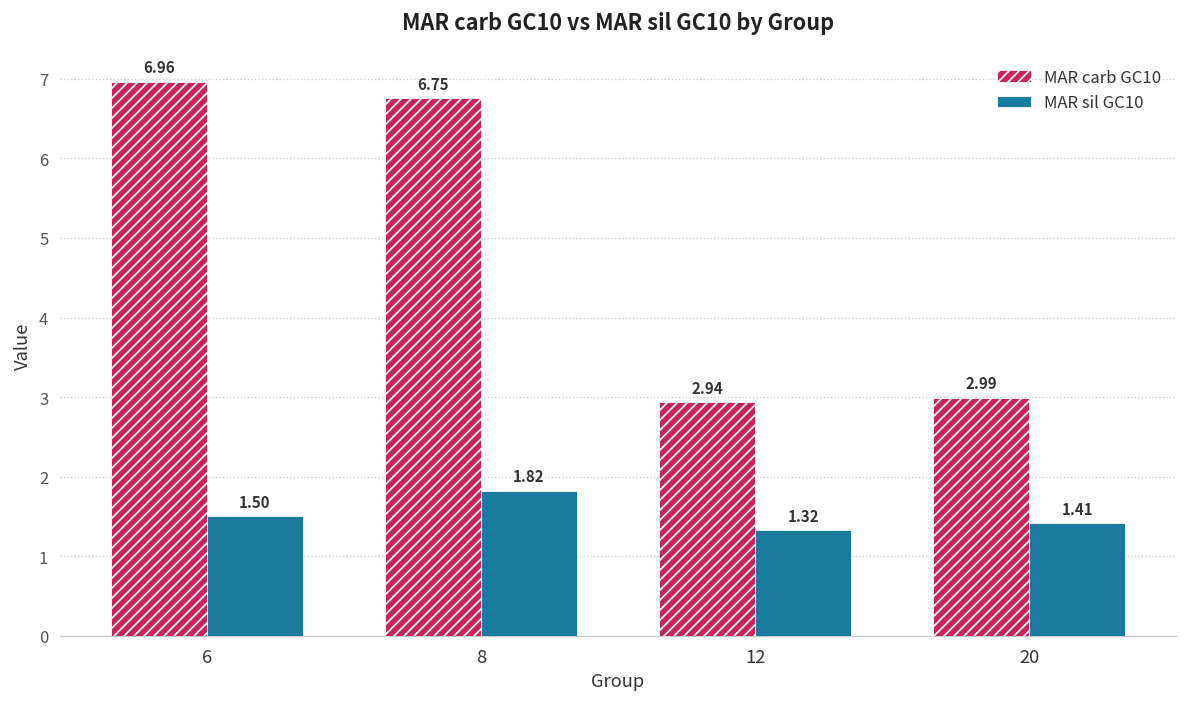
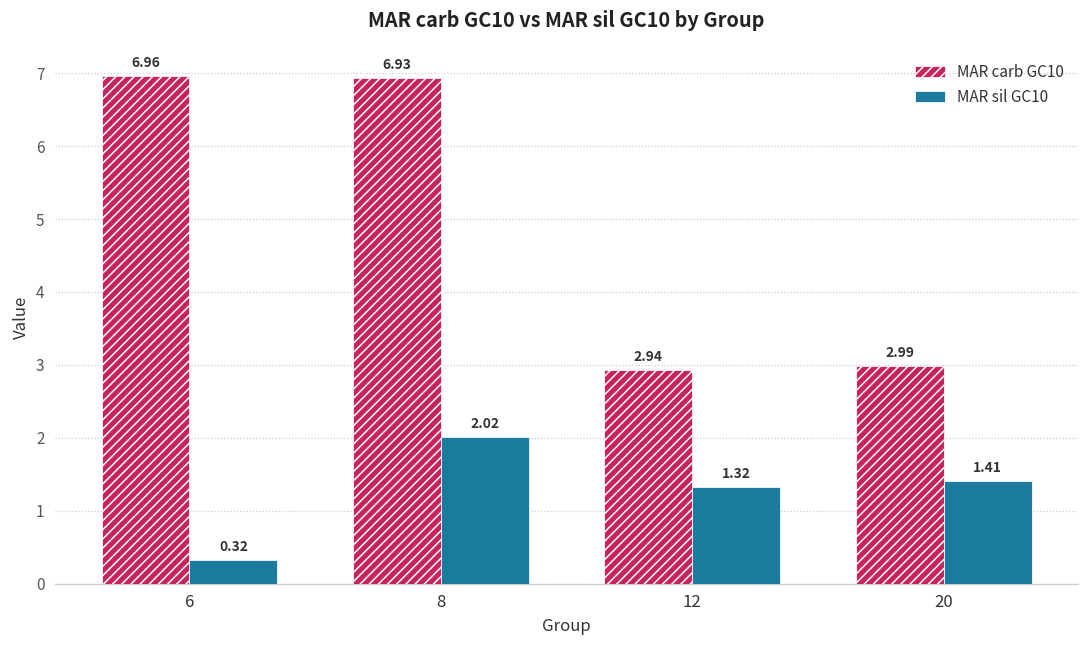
MAR sil GC10, 6: 1.50 -> 0.32
MAR carb GC10, 8: 6.75 -> 6.93
MAR sil GC10, 8: 1.82 -> 2.02
